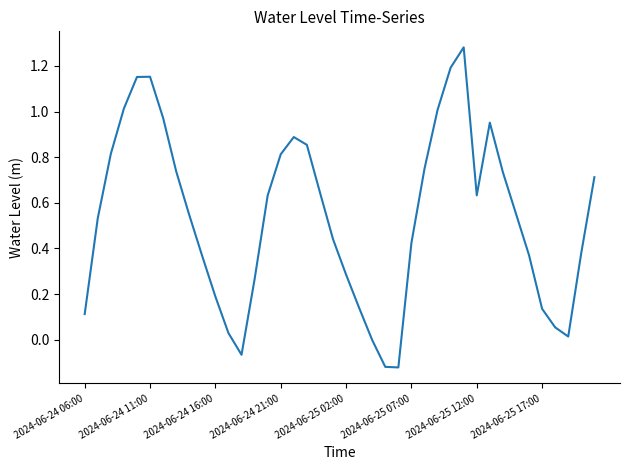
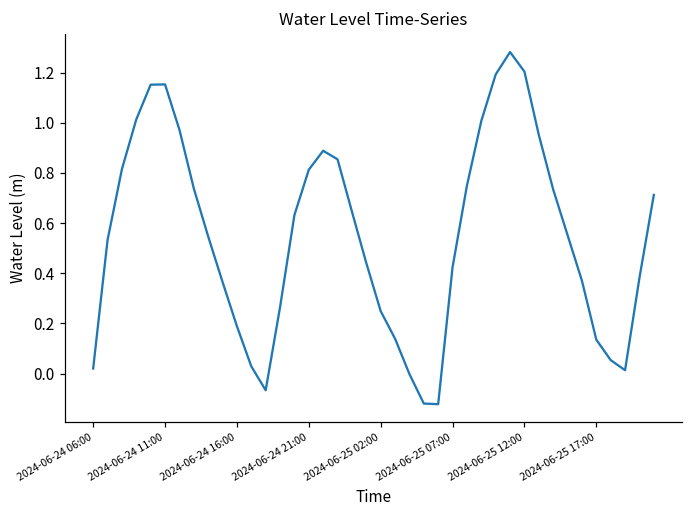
2024-06-24 06:00: 0.11 -> 0.02
2024-06-25 02:00: 0.29 -> 0.25
2024-06-25 12:00: 0.63 -> 1.20
